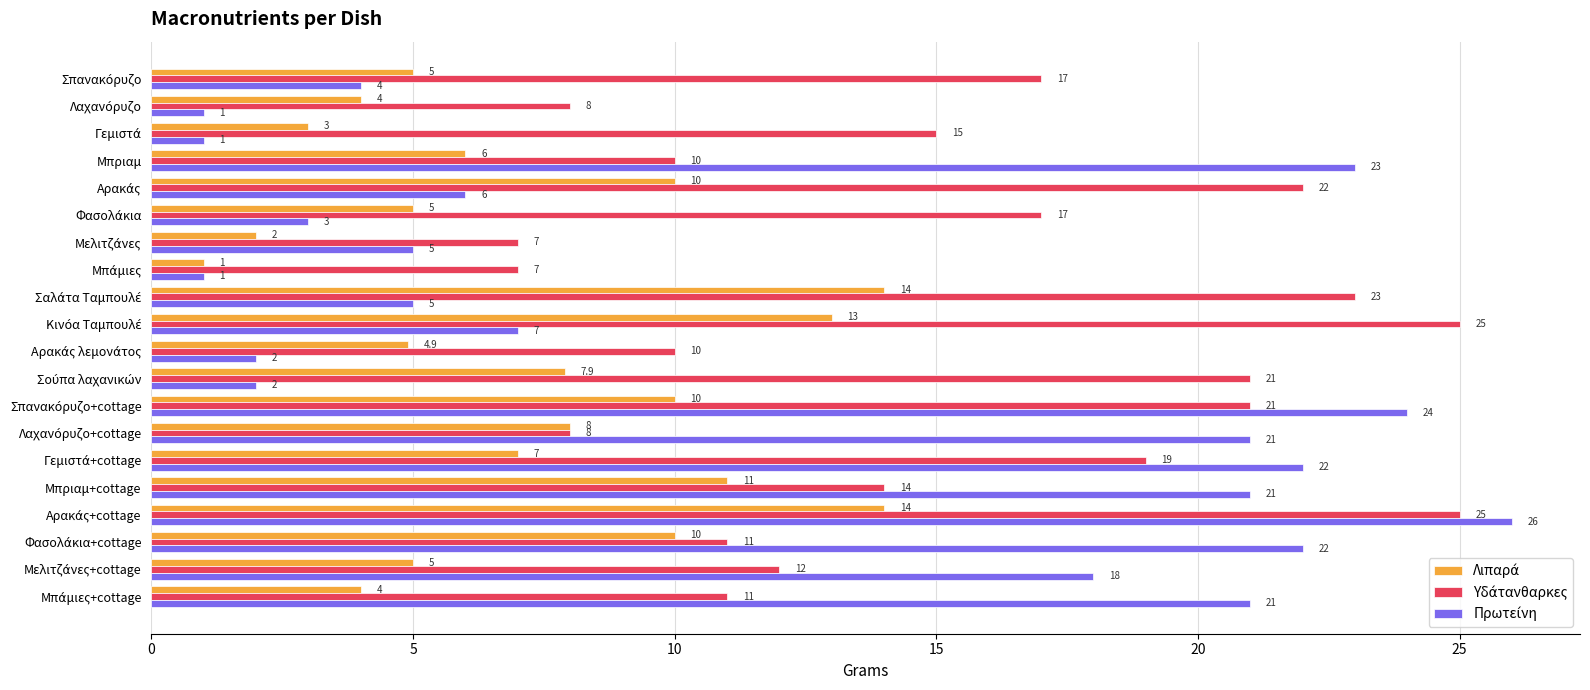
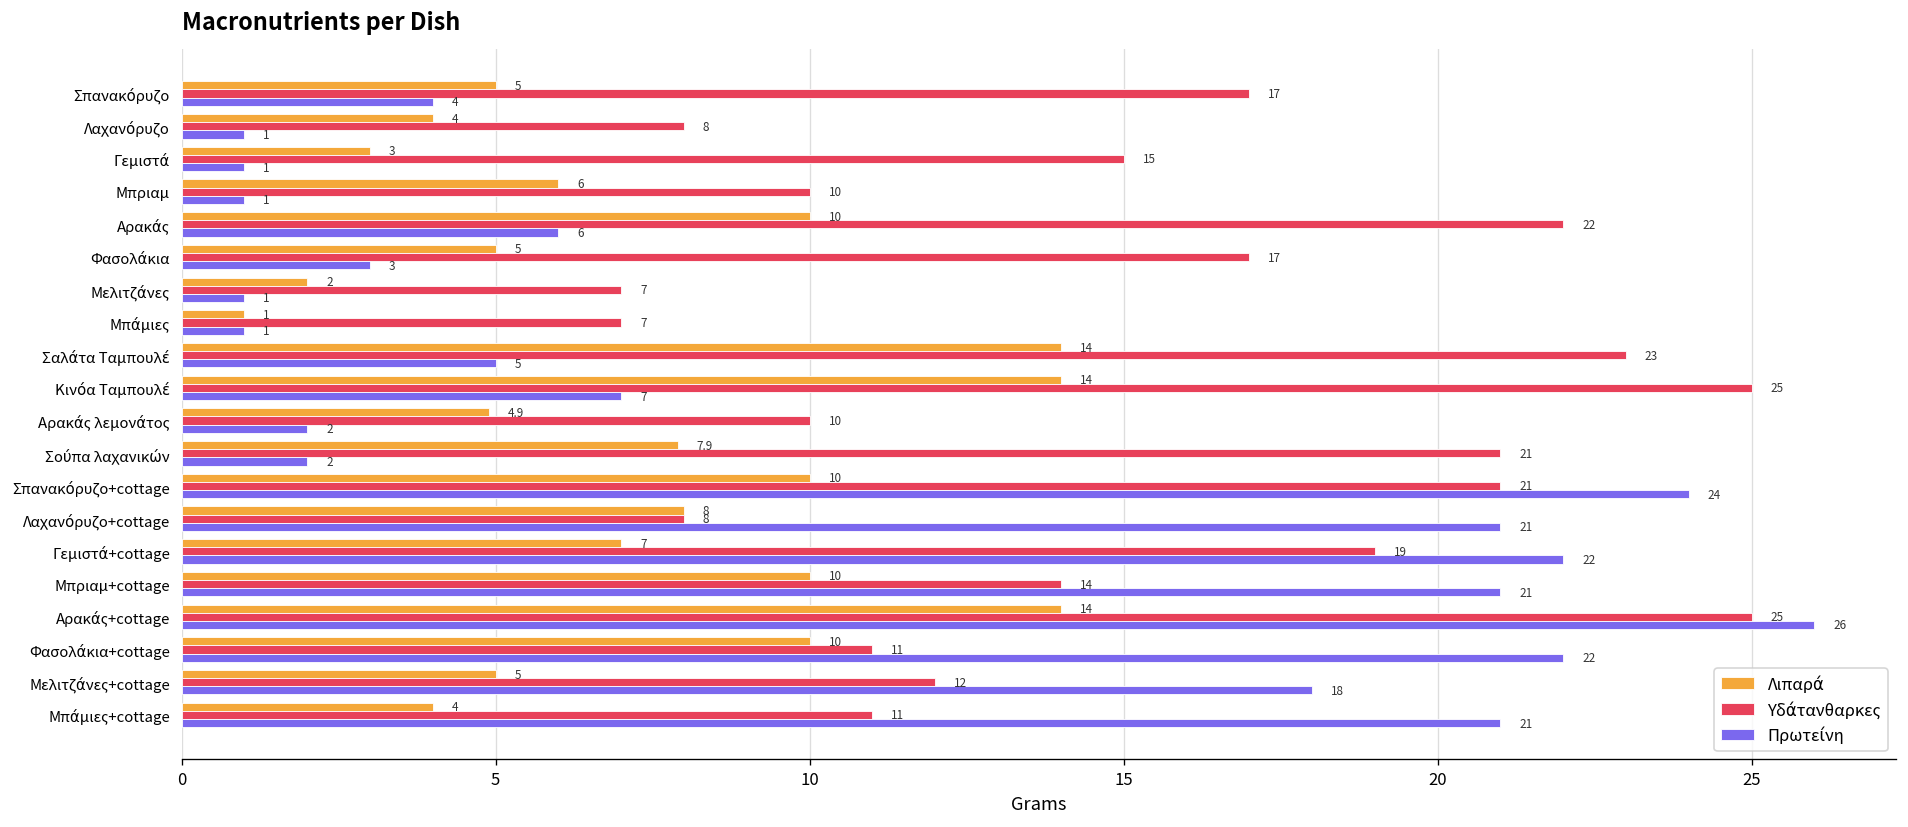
Πρωτείνη, Μπριαμ: 23 -> 1
Πρωτείνη, Μελιτζάνες: 5 -> 1
Λιπαρά, Κινόα Ταμπουλέ: 13 -> 14
Λιπαρά, Μπριαμ+cottage: 11 -> 10
